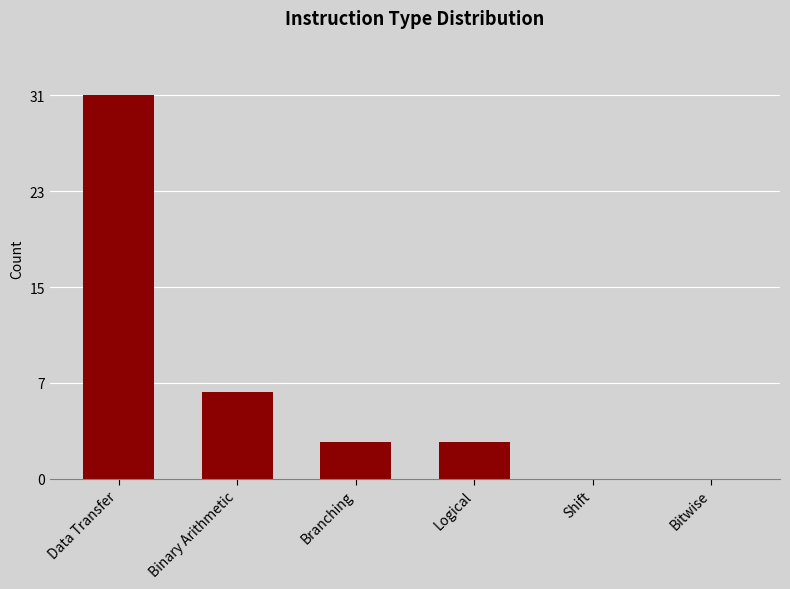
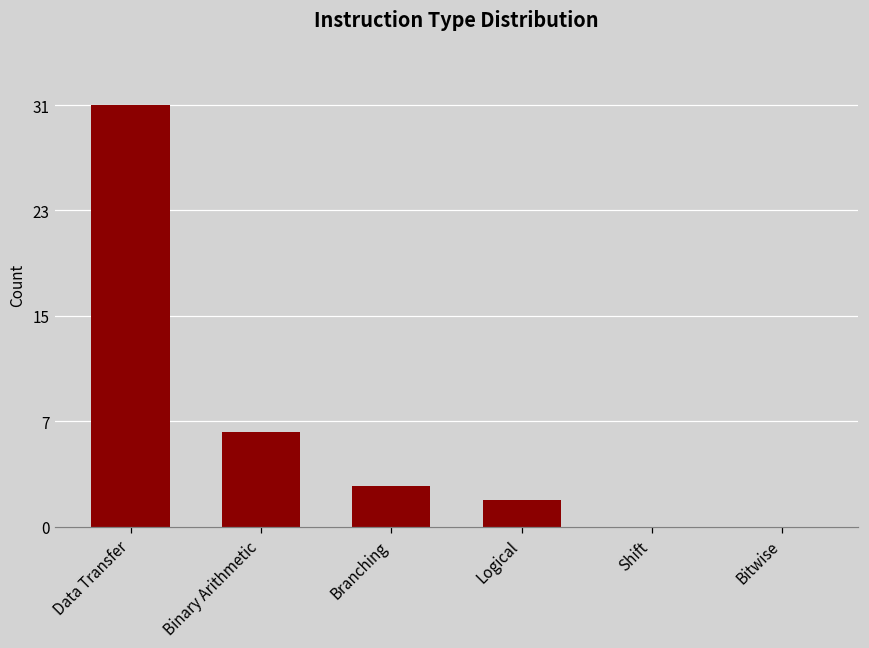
Logical: 3 -> 2
